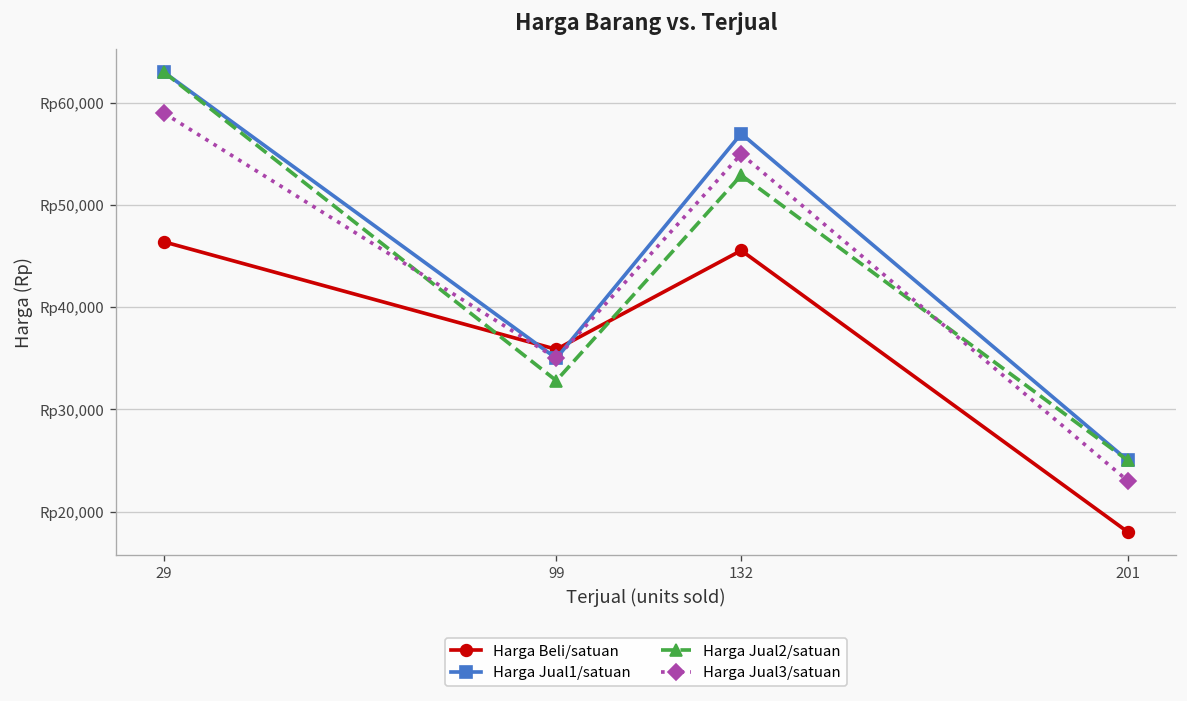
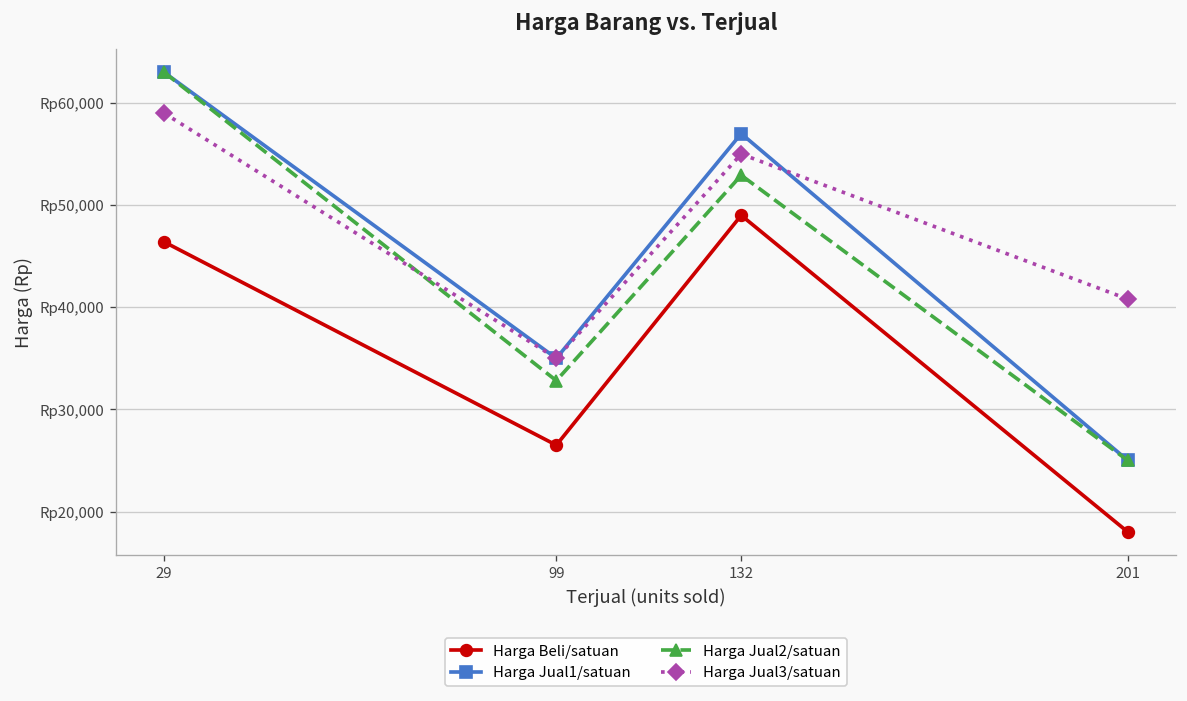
Harga Beli/satuan, 99: Rp36,000 -> Rp27,000
Harga Beli/satuan, 132: Rp46,000 -> Rp49,000
Harga Jual3/satuan, 201: Rp23,000 -> Rp41,000
